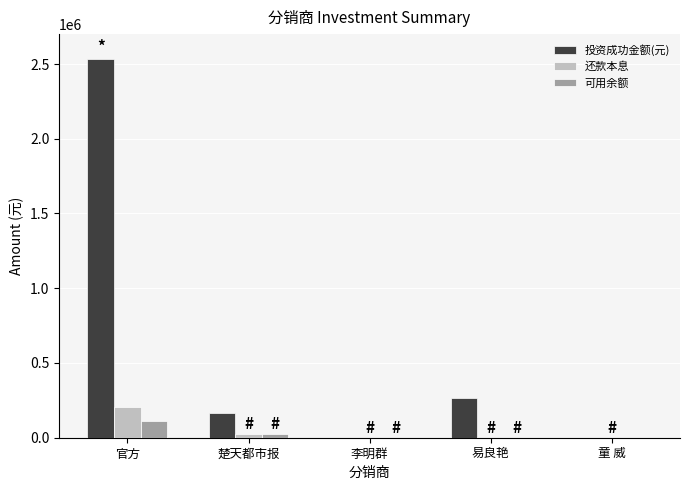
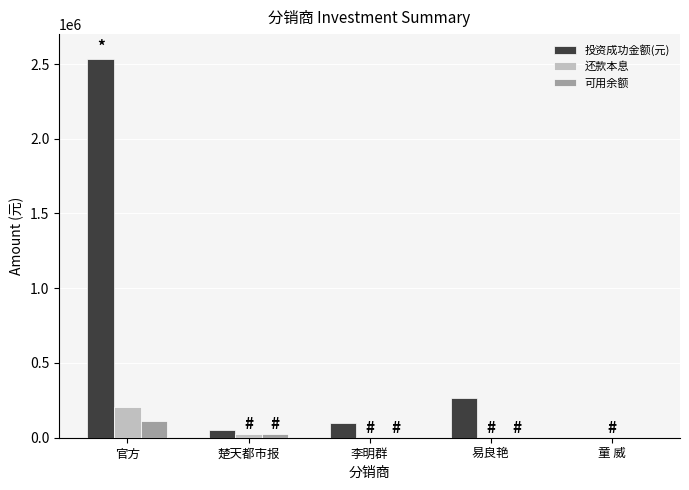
投资成功金额(元), 楚天都市报: 170000 -> 50000
投资成功金额(元), 李明群: 0 -> 100000
